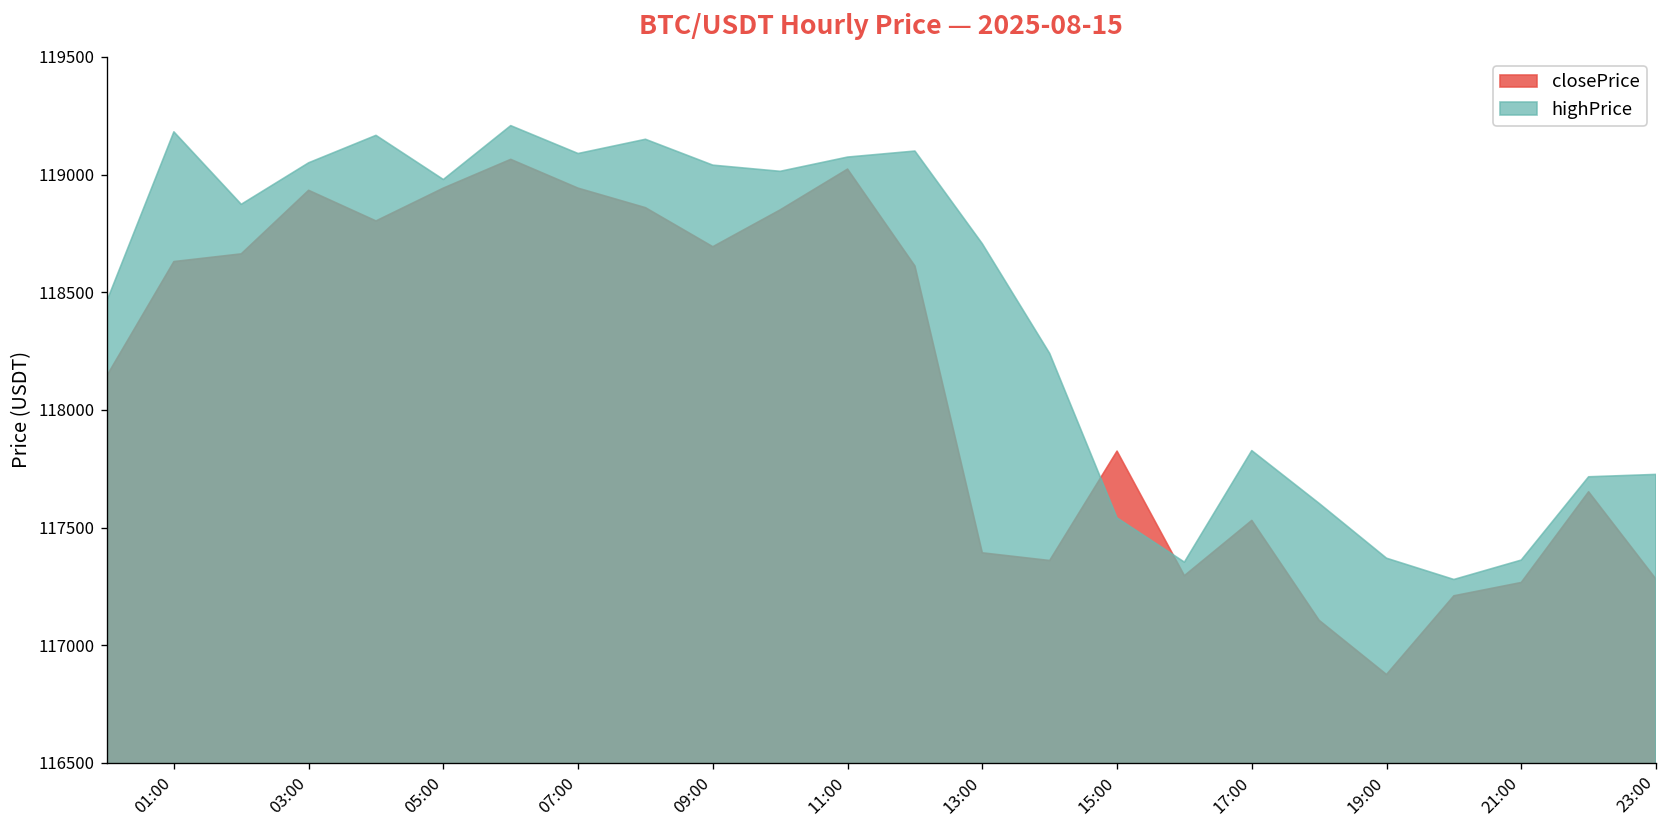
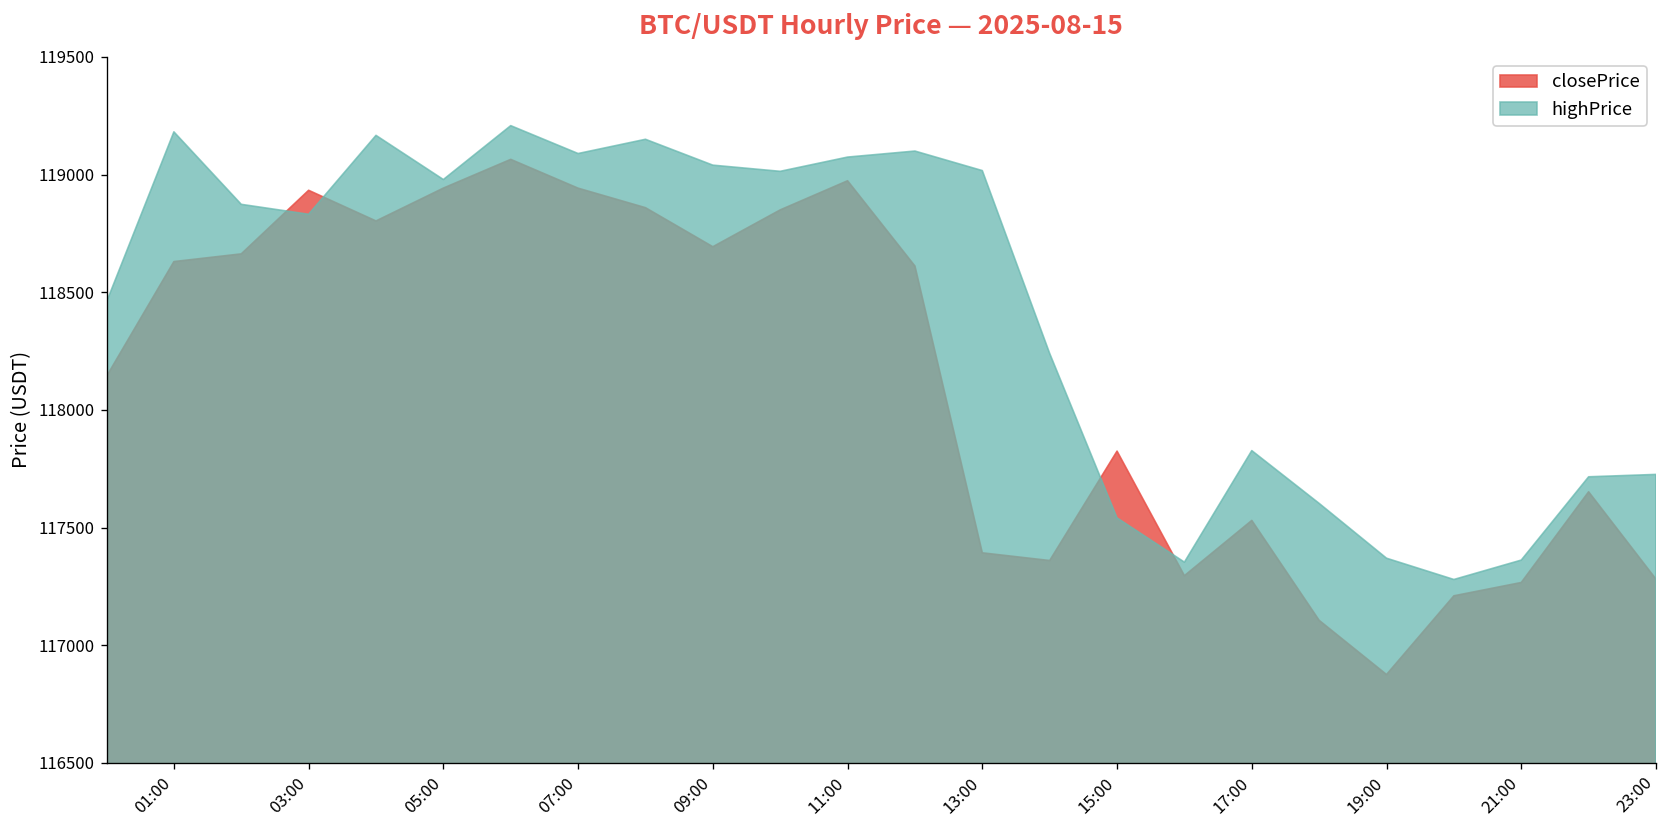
highPrice, 03:00: 119050 -> 118830
closePrice, 11:00: 119020 -> 118970
highPrice, 13:00: 118710 -> 119020
